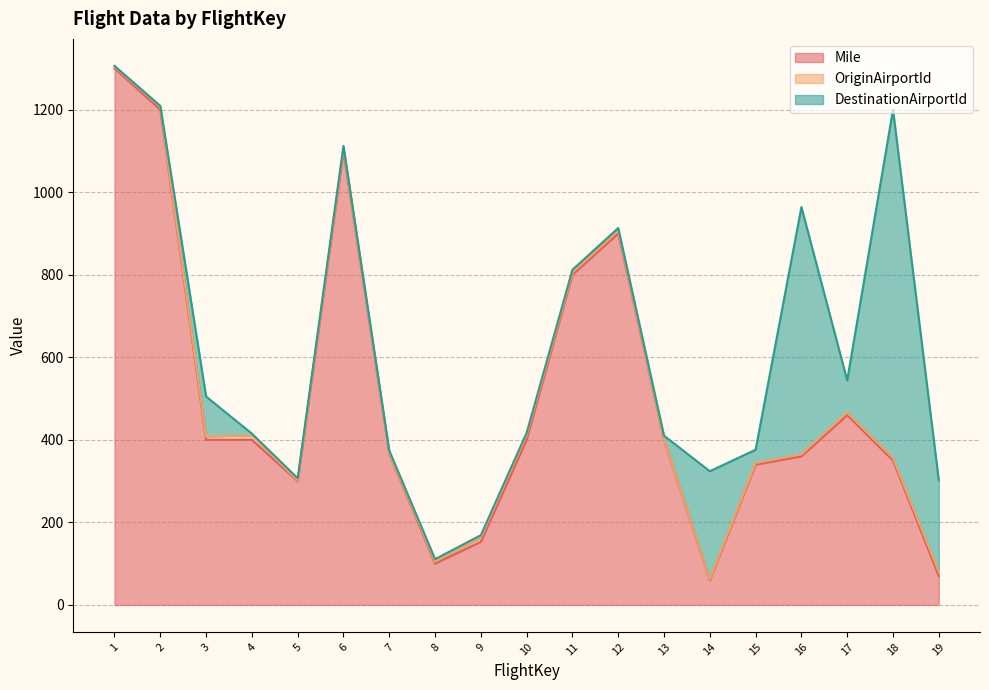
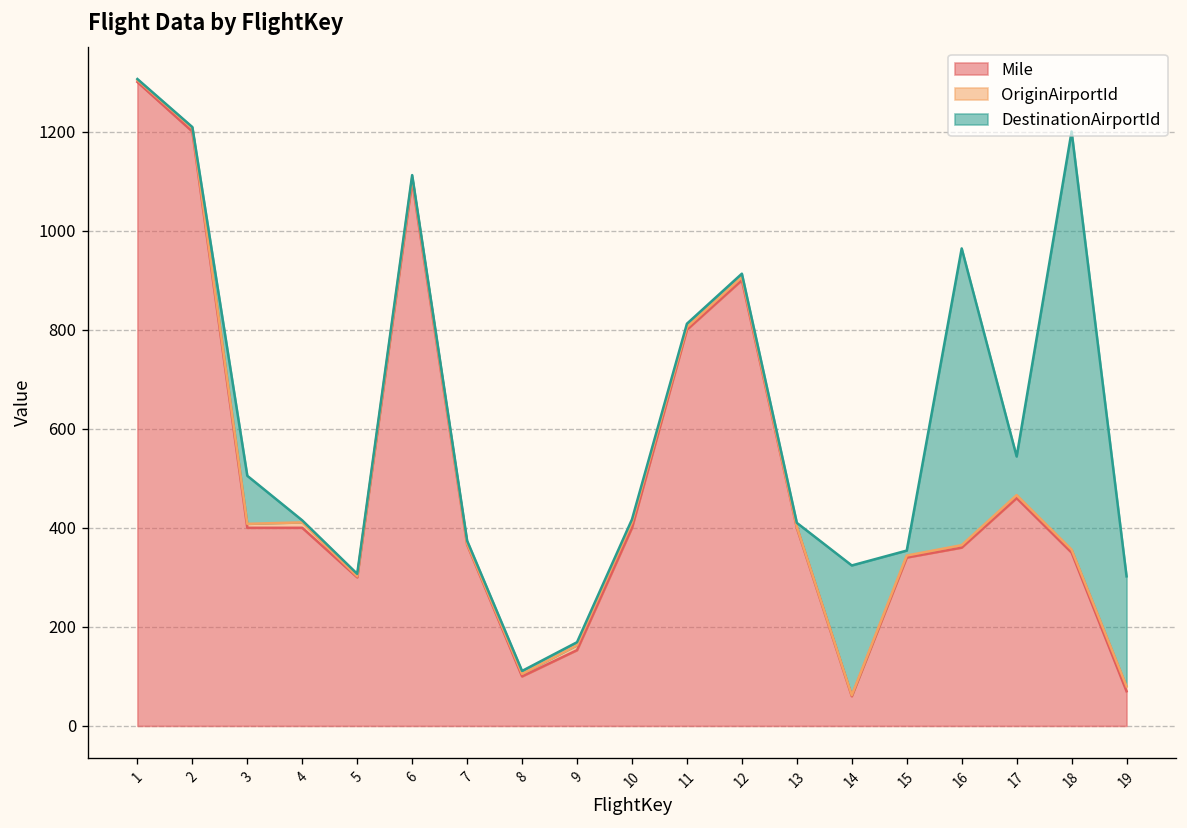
DestinationAirportId, 15: 30 -> 10
